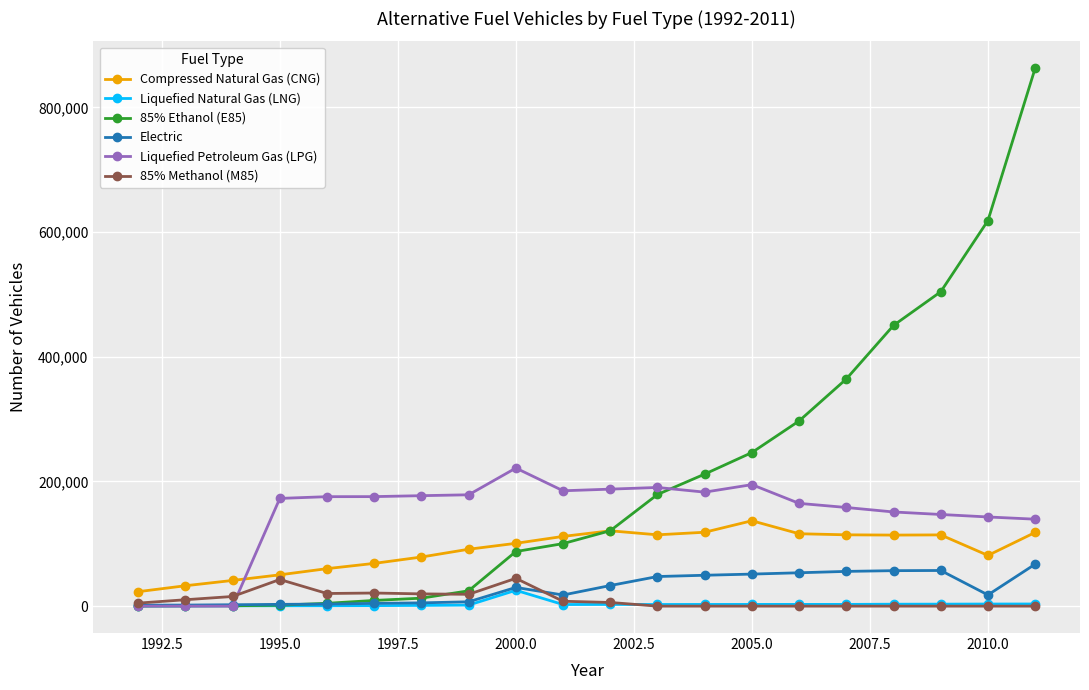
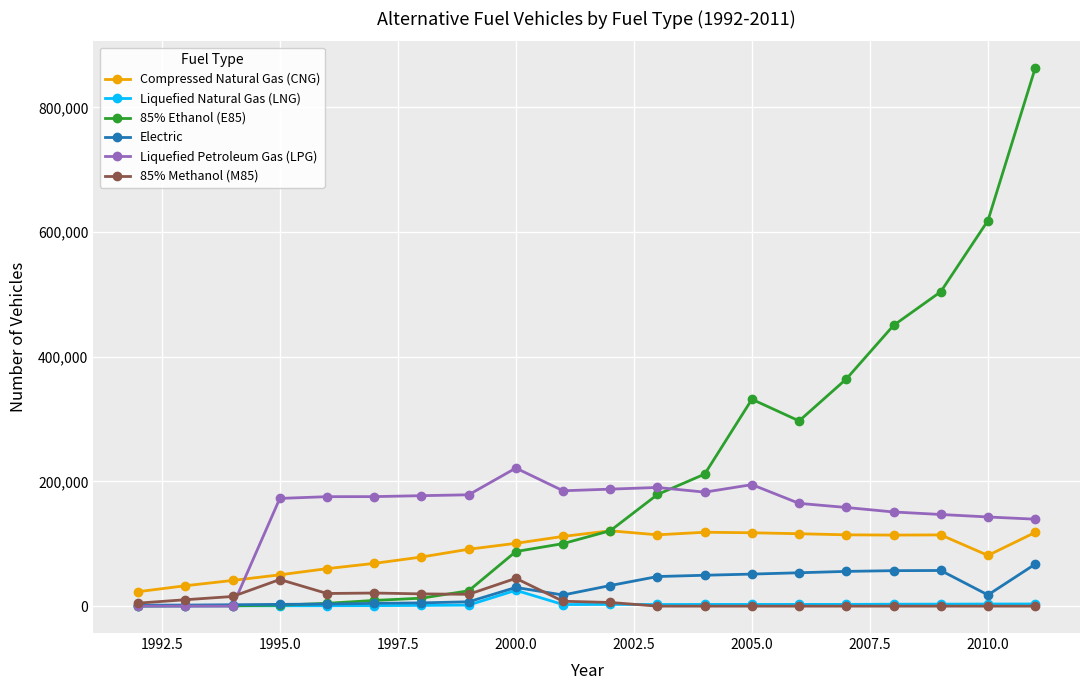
Compressed Natural Gas (CNG), 2005.0: 140,000 -> 120,000
85% Ethanol (E85), 2005.0: 250,000 -> 330,000
